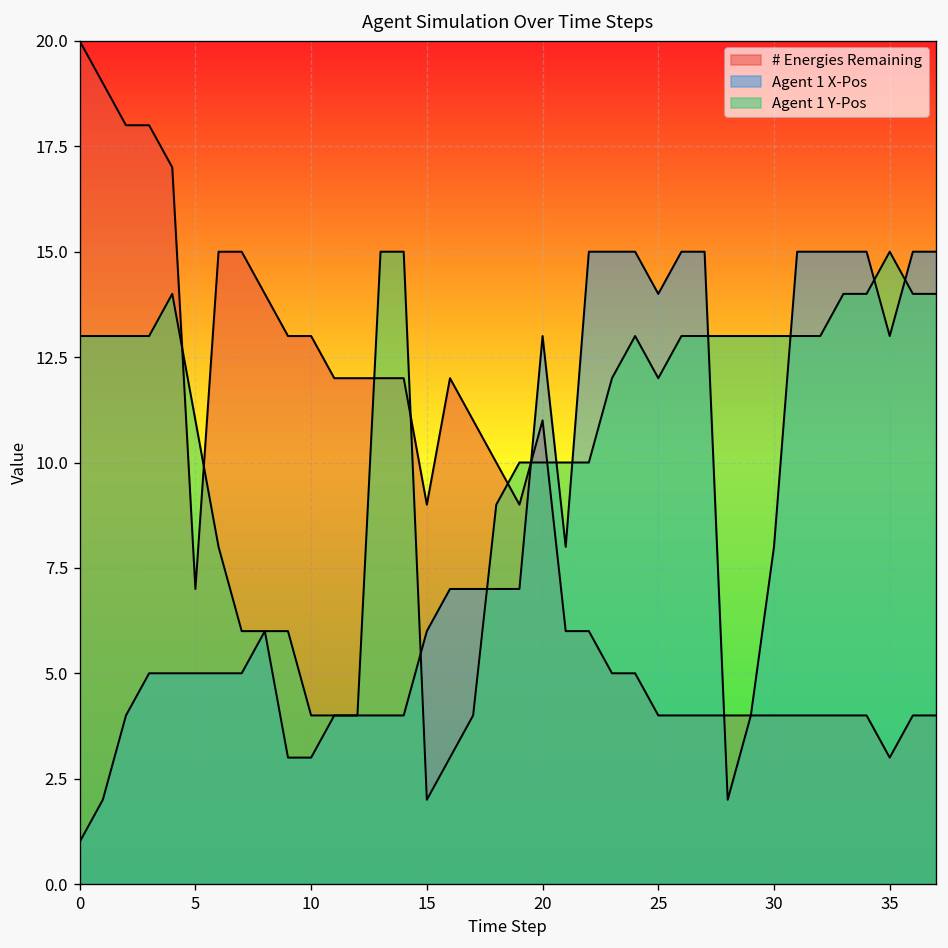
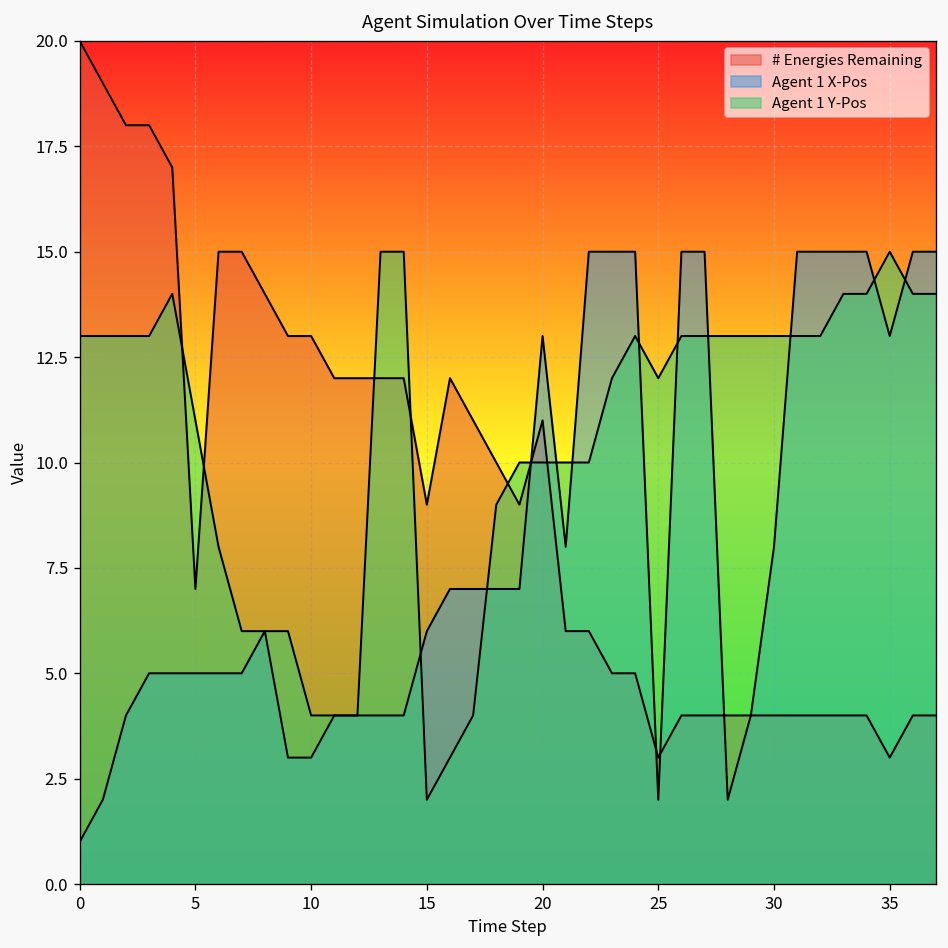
# Energies Remaining, 25: 4 -> 3
Agent 1 X-Pos, 25: 14 -> 2
